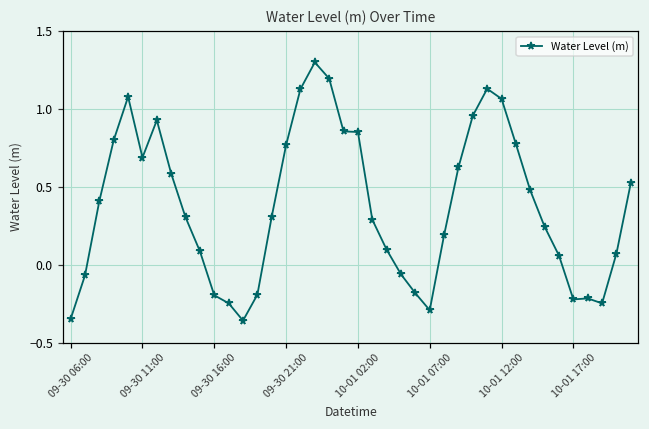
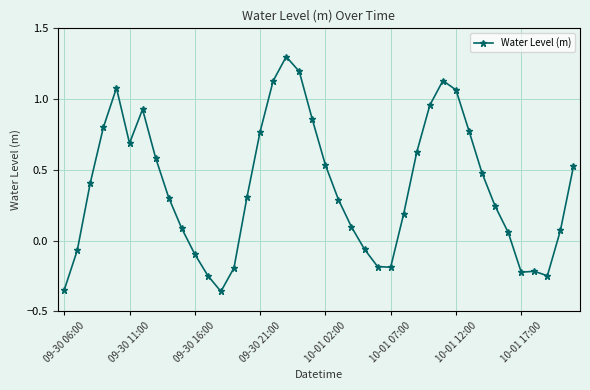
09-30 16:00: -0.20 -> -0.10
10-01 02:00: 0.85 -> 0.54
10-01 07:00: -0.29 -> -0.19
